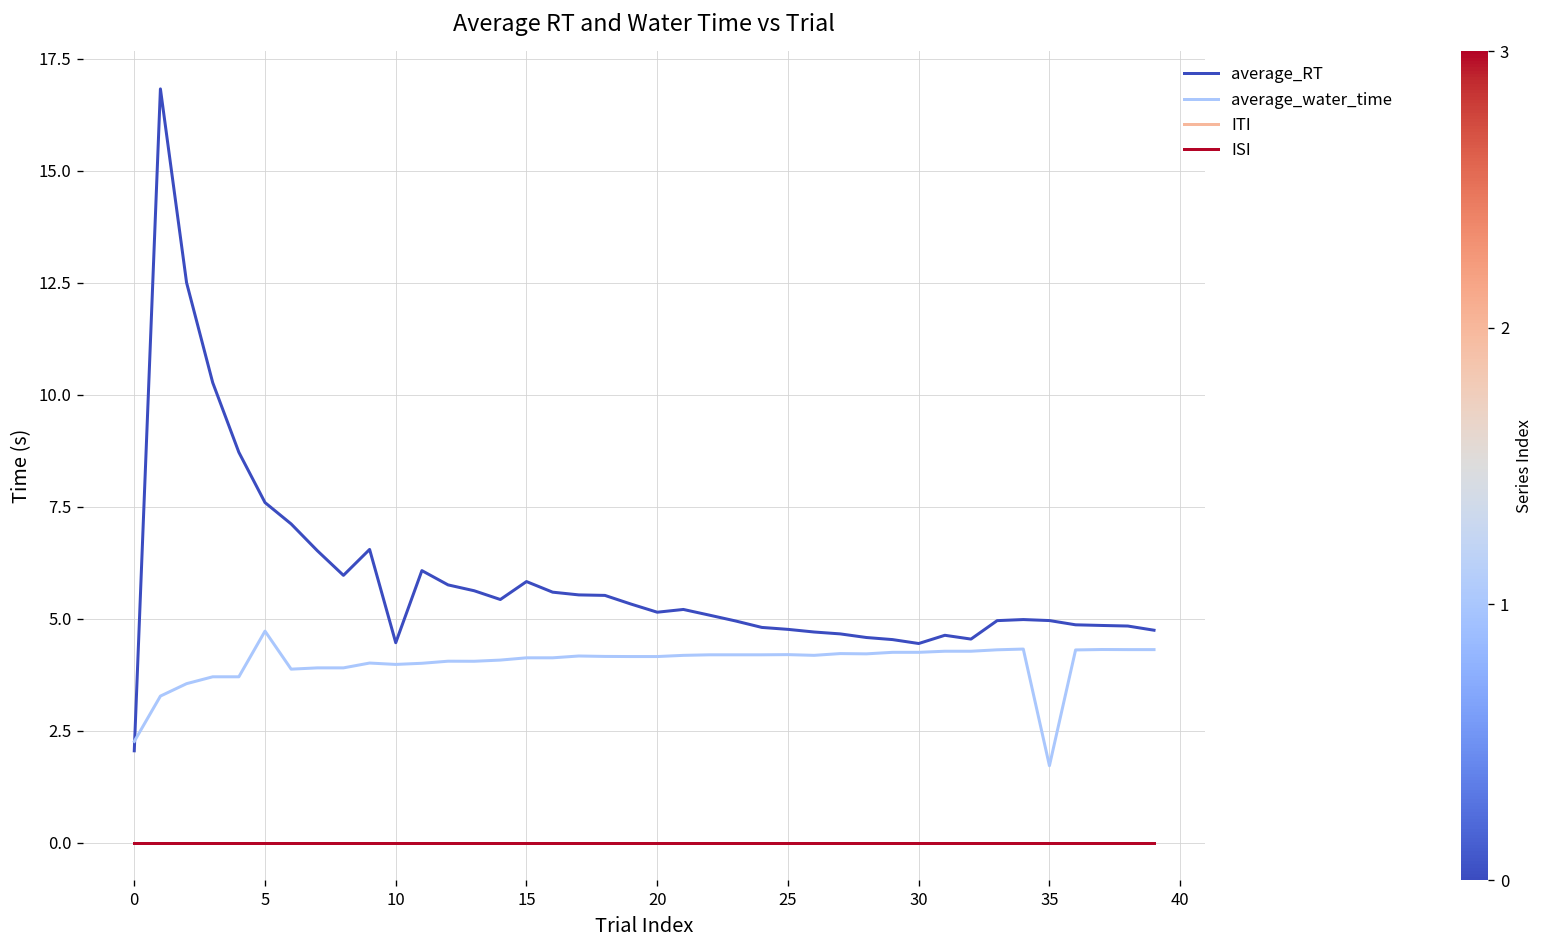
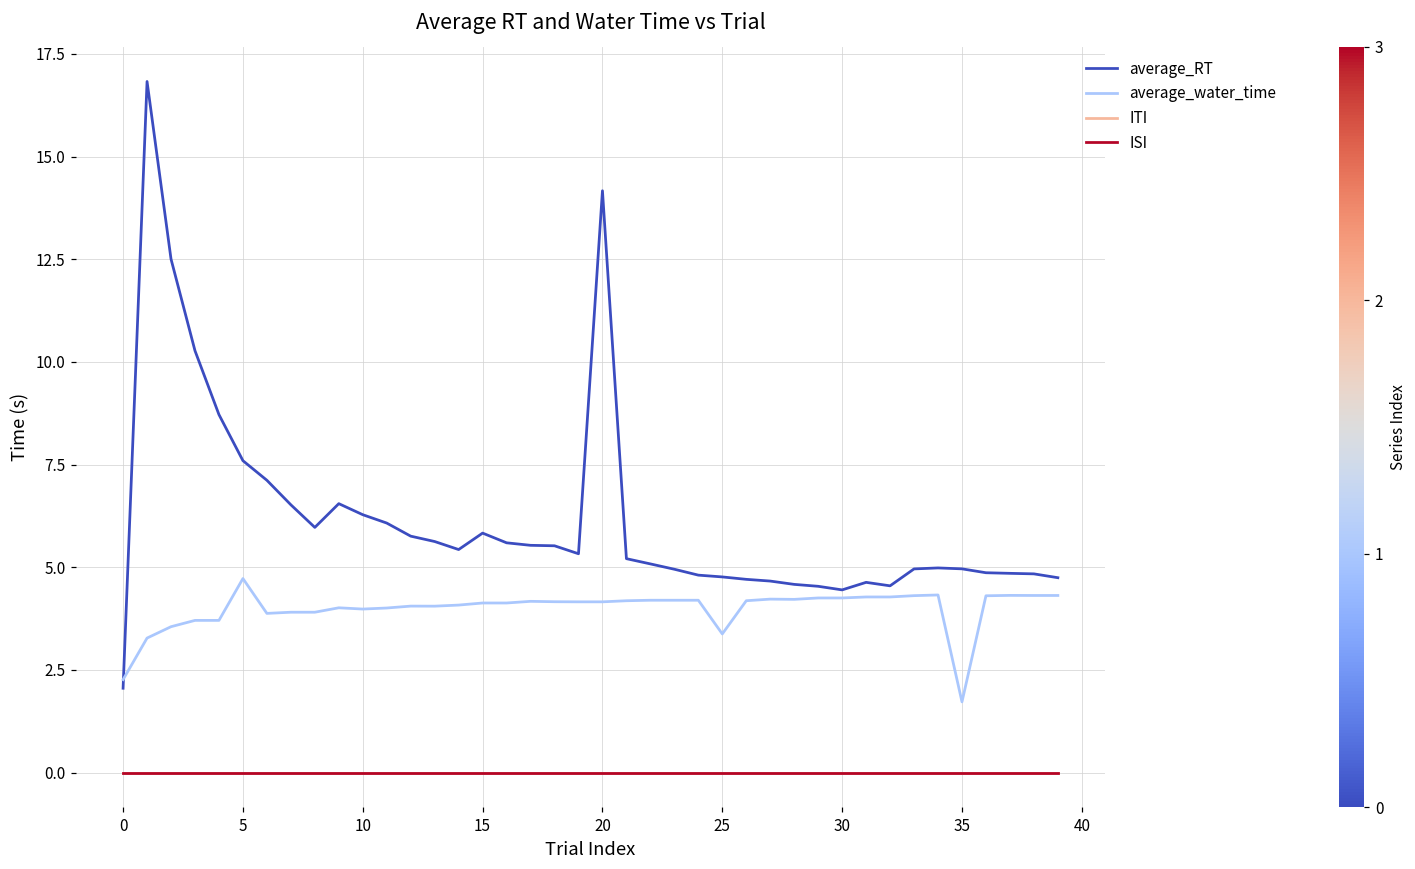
average_RT, 10: 4.5 -> 6.3
average_RT, 20: 5.1 -> 14.2
average_water_time, 25: 4.2 -> 3.4
